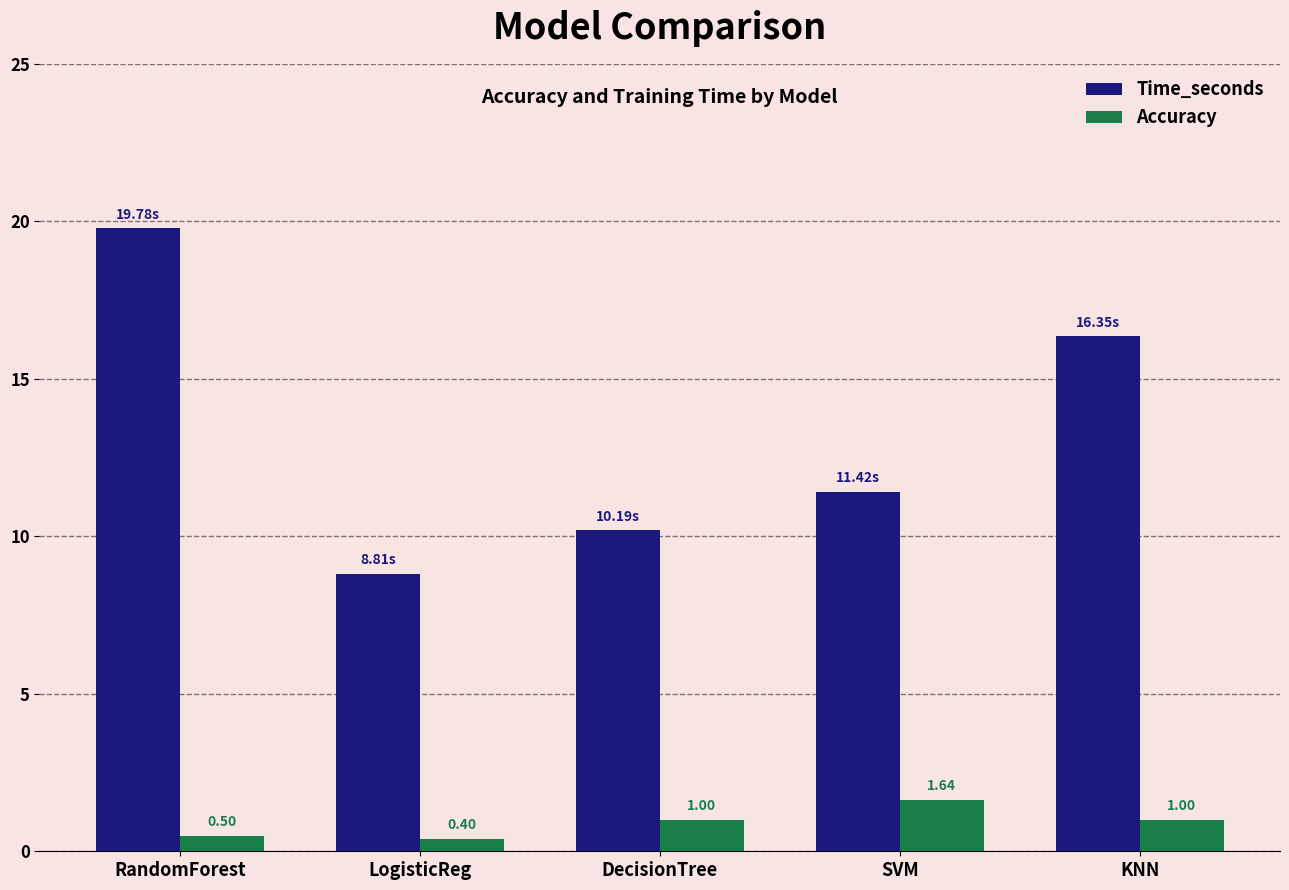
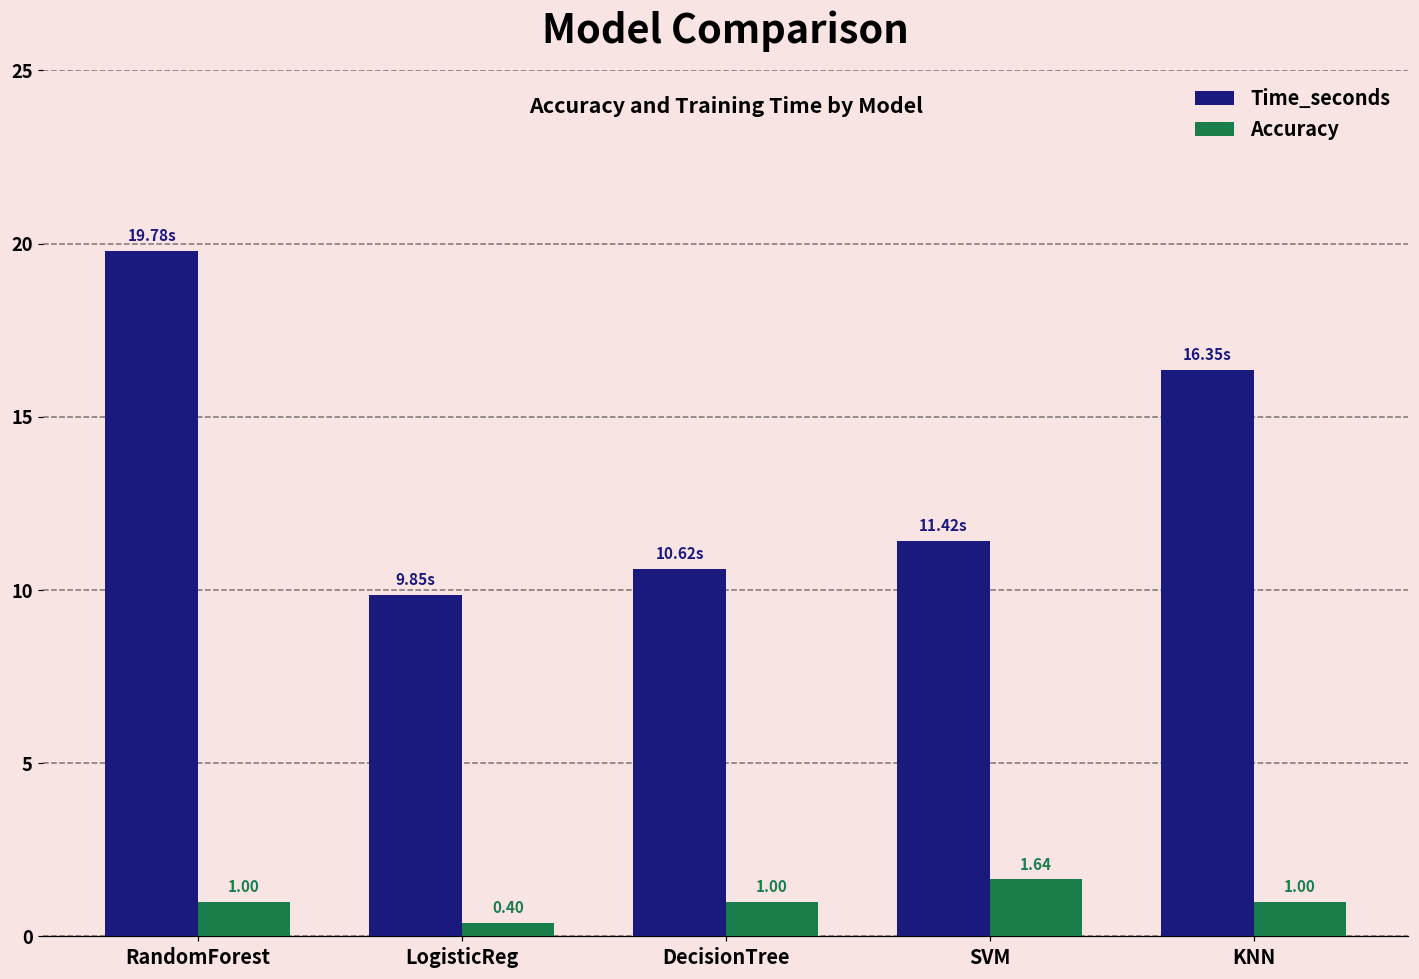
Accuracy, RandomForest: 0.50 -> 1.00
Time_seconds, LogisticReg: 8.81s -> 9.85s
Time_seconds, DecisionTree: 10.19s -> 10.62s
